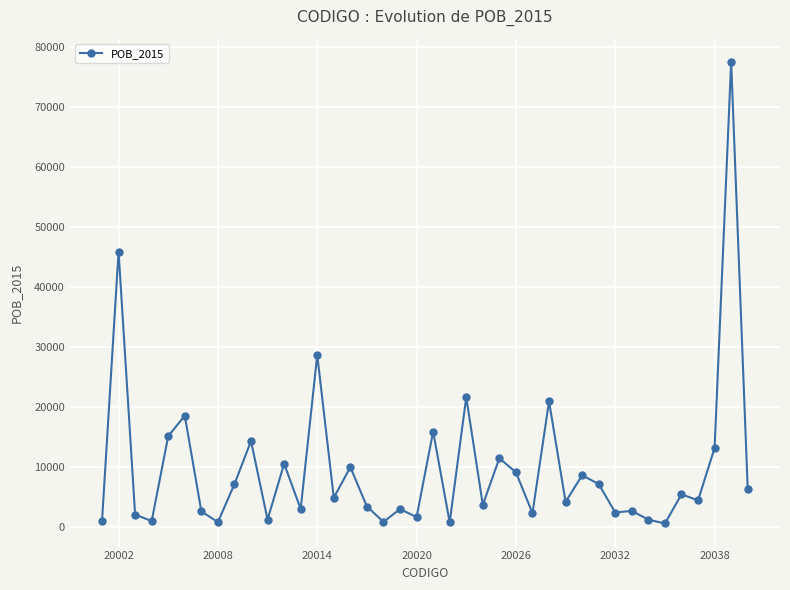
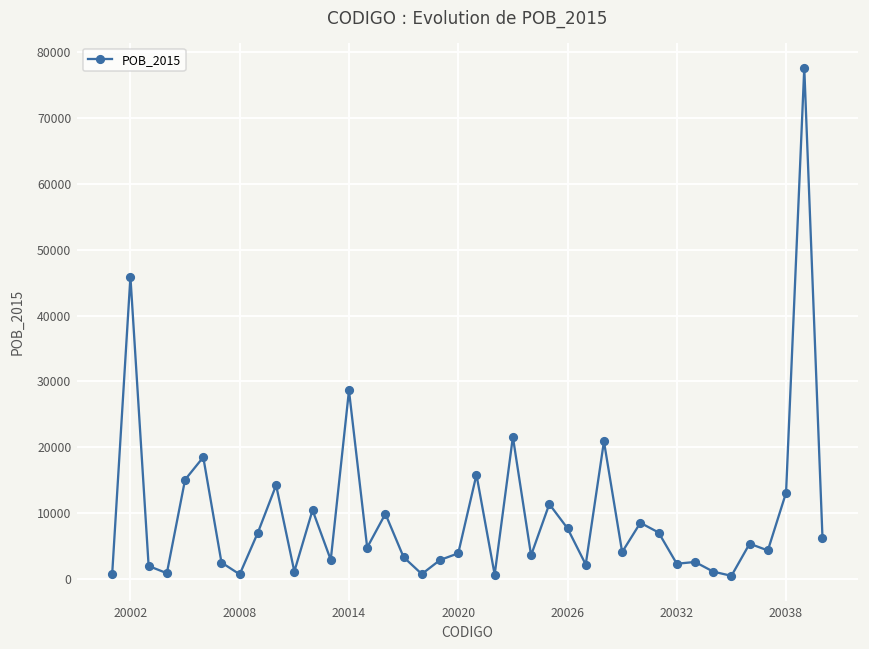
20020: 2000 -> 4000
20026: 9000 -> 8000
